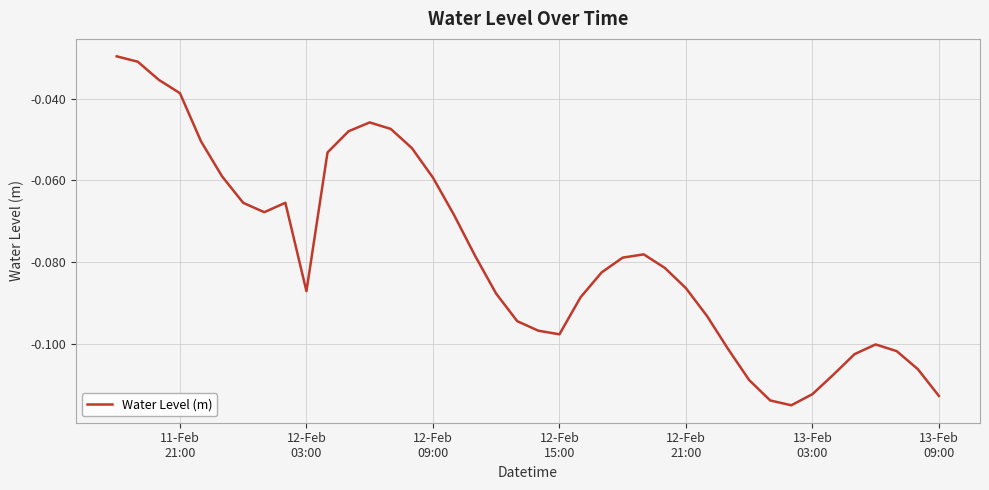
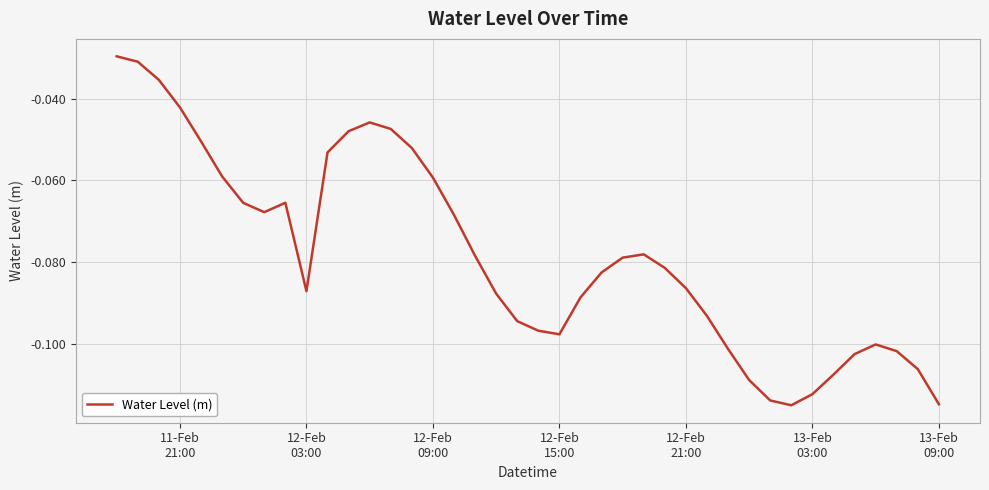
11-Feb 21:00: -0.039 -> -0.042
13-Feb 09:00: -0.113 -> -0.115
